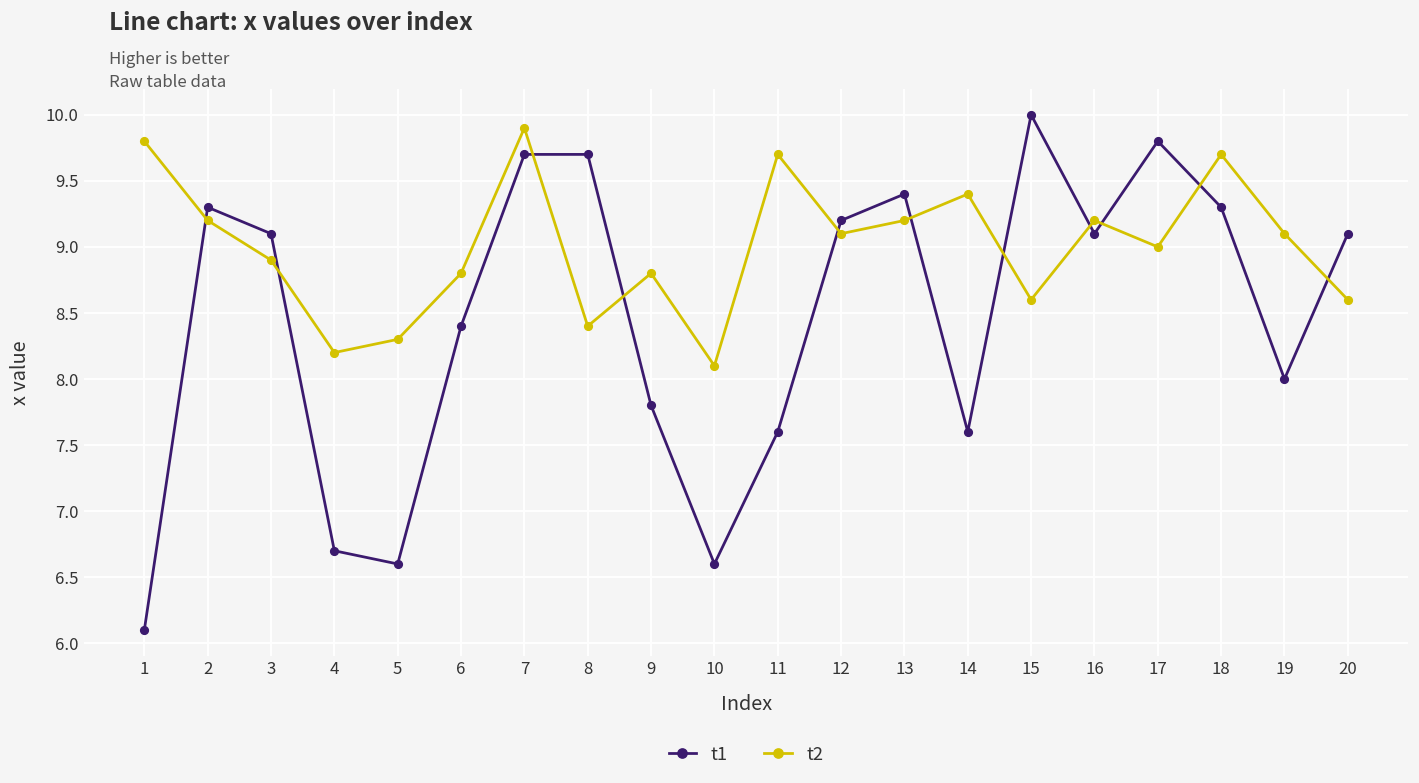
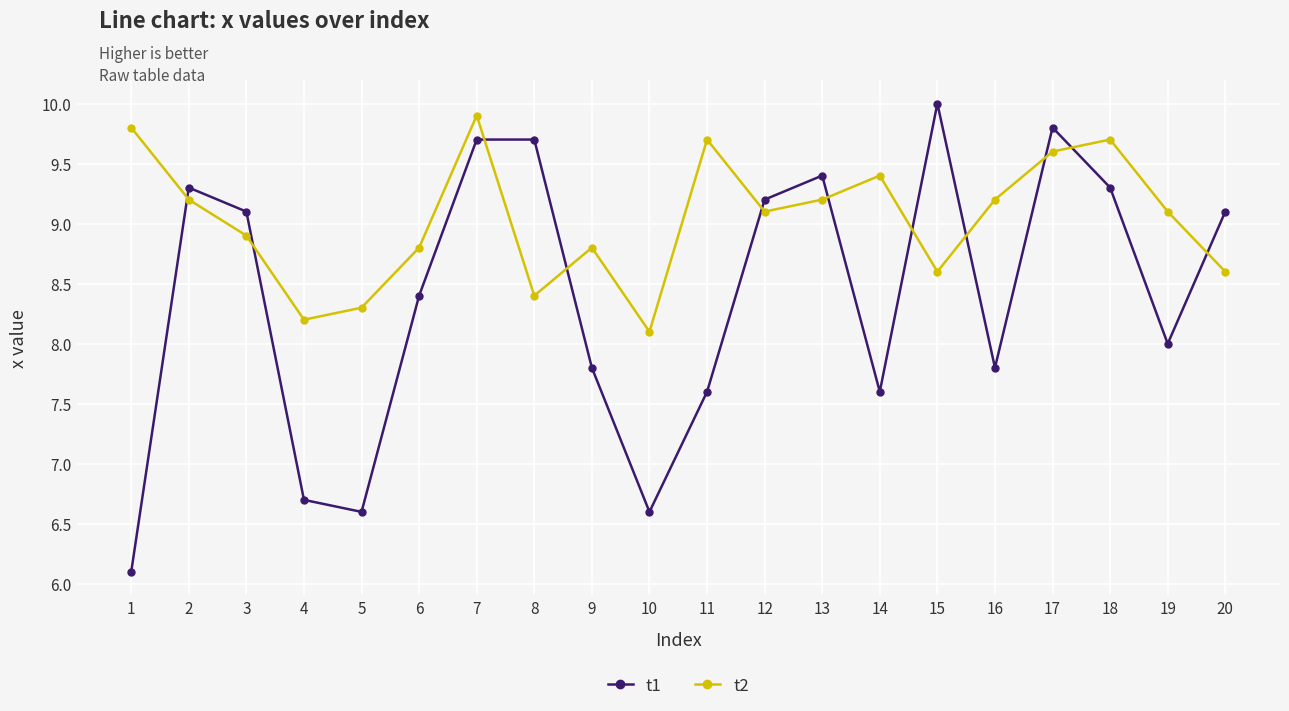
t1, 16: 9.1 -> 7.8
t2, 17: 9.0 -> 9.6
